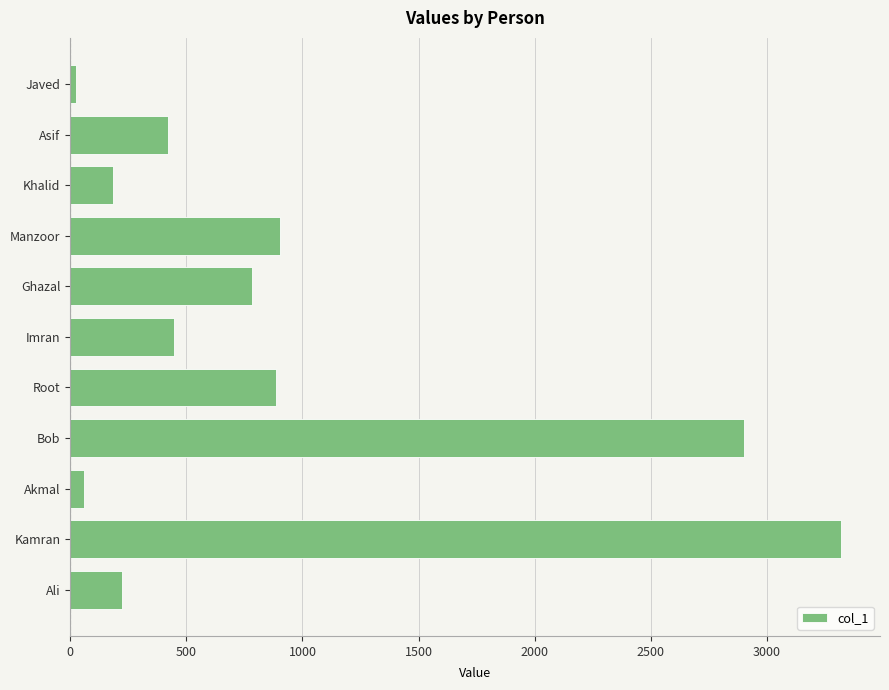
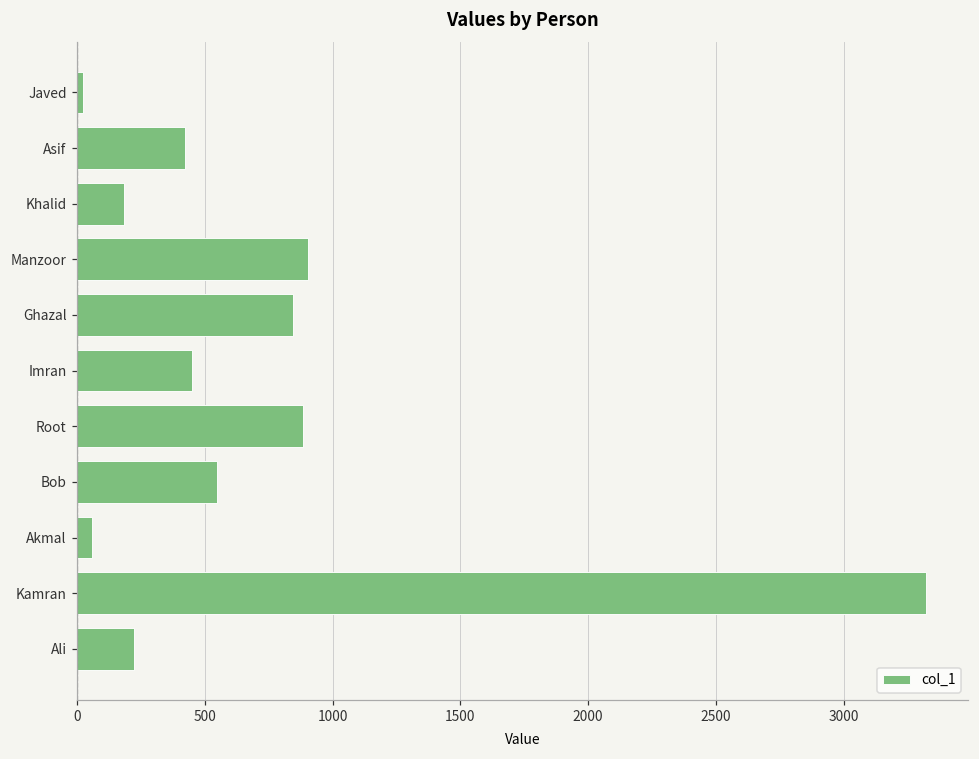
Ghazal: 780 -> 840
Bob: 2900 -> 550
